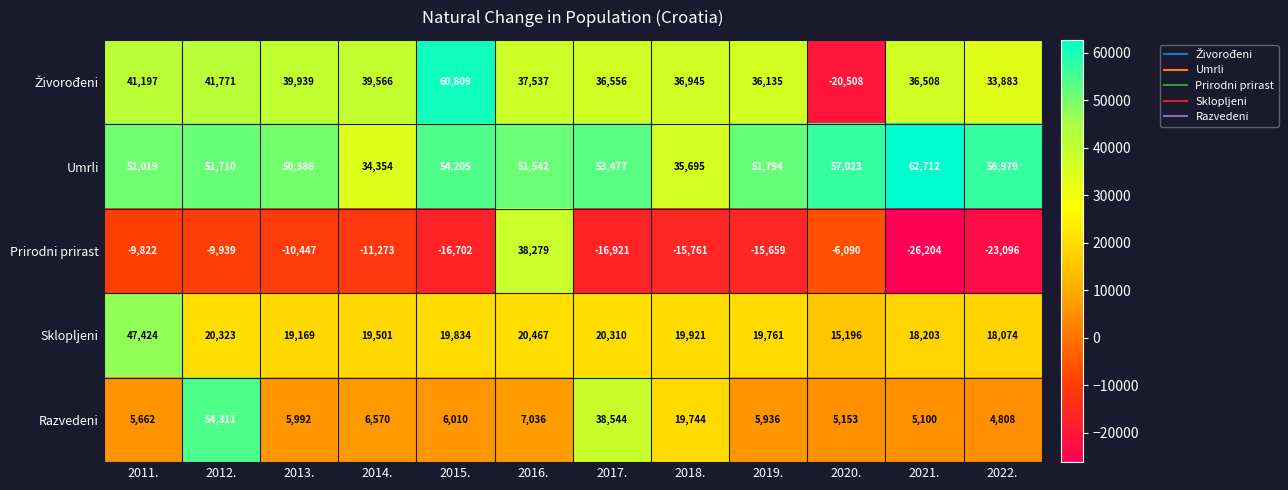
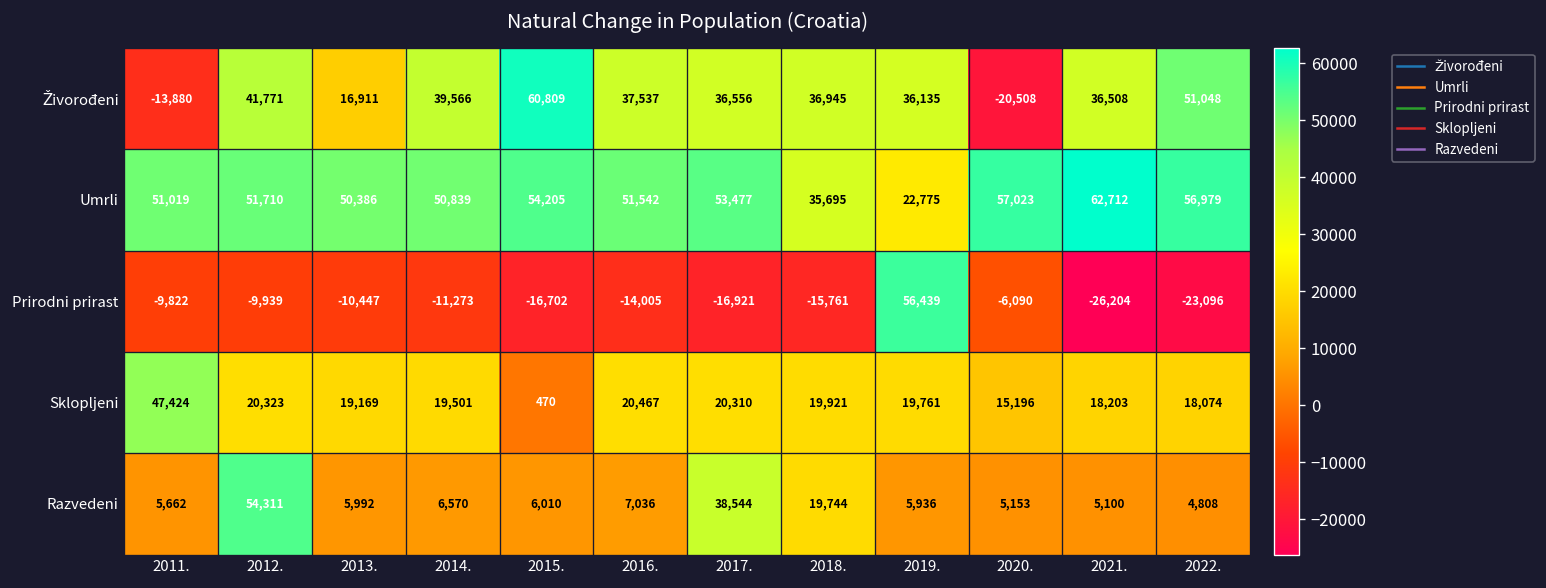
Živorođeni, 2011.: 41,197 -> -13,880
Živorođeni, 2013.: 39,939 -> 16,911
Živorođeni, 2022.: 33,883 -> 51,048
Umrli, 2014.: 34,354 -> 50,839
Umrli, 2019.: 51,794 -> 22,775
Prirodni prirast, 2016.: 38,279 -> -14,005
Prirodni prirast, 2019.: -15,659 -> 56,439
Sklopljeni, 2015.: 19,834 -> 470
